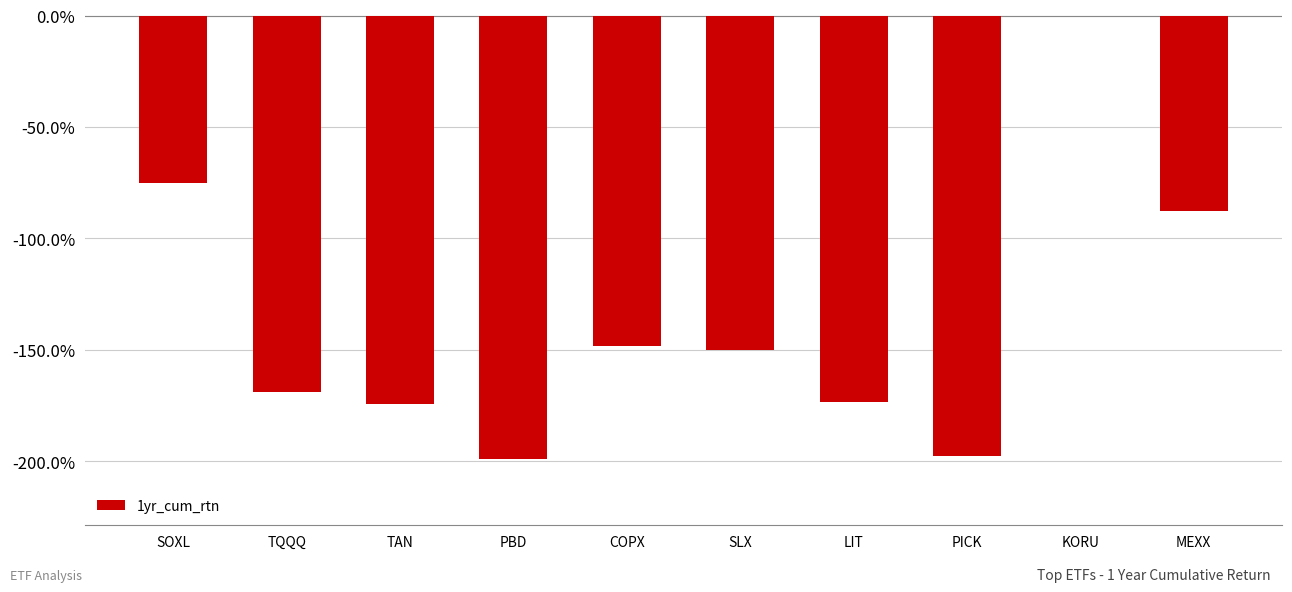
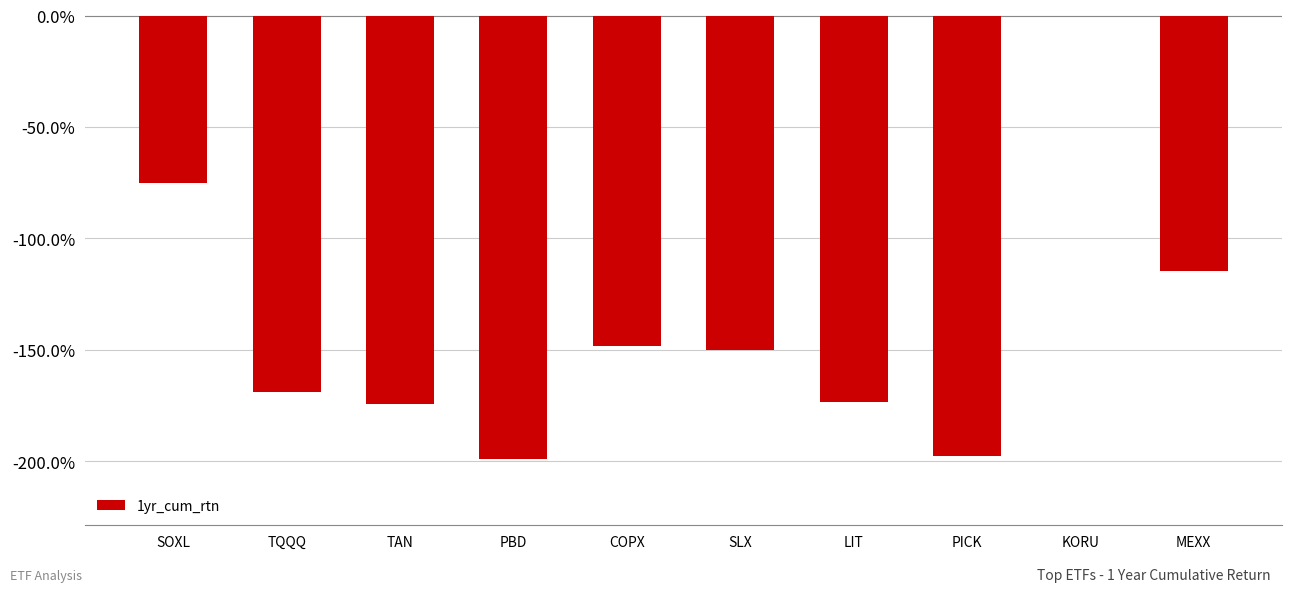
MEXX: -88% -> -115%
